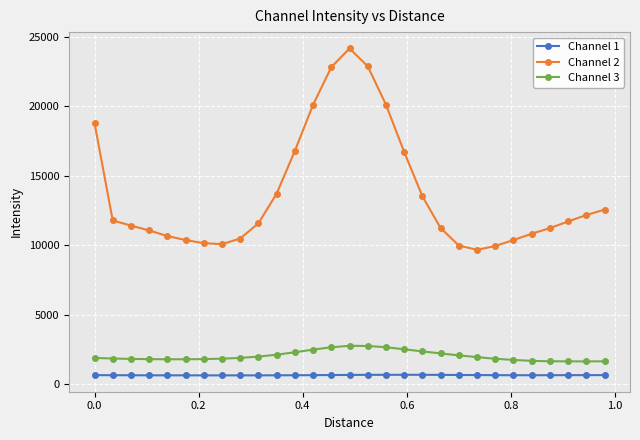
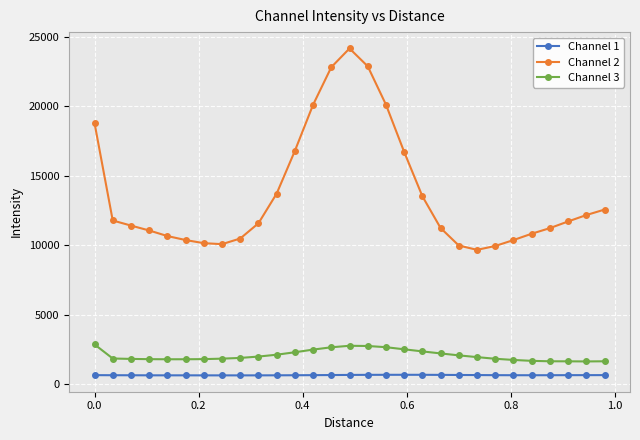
Channel 3, 0.0: 1900 -> 2900
